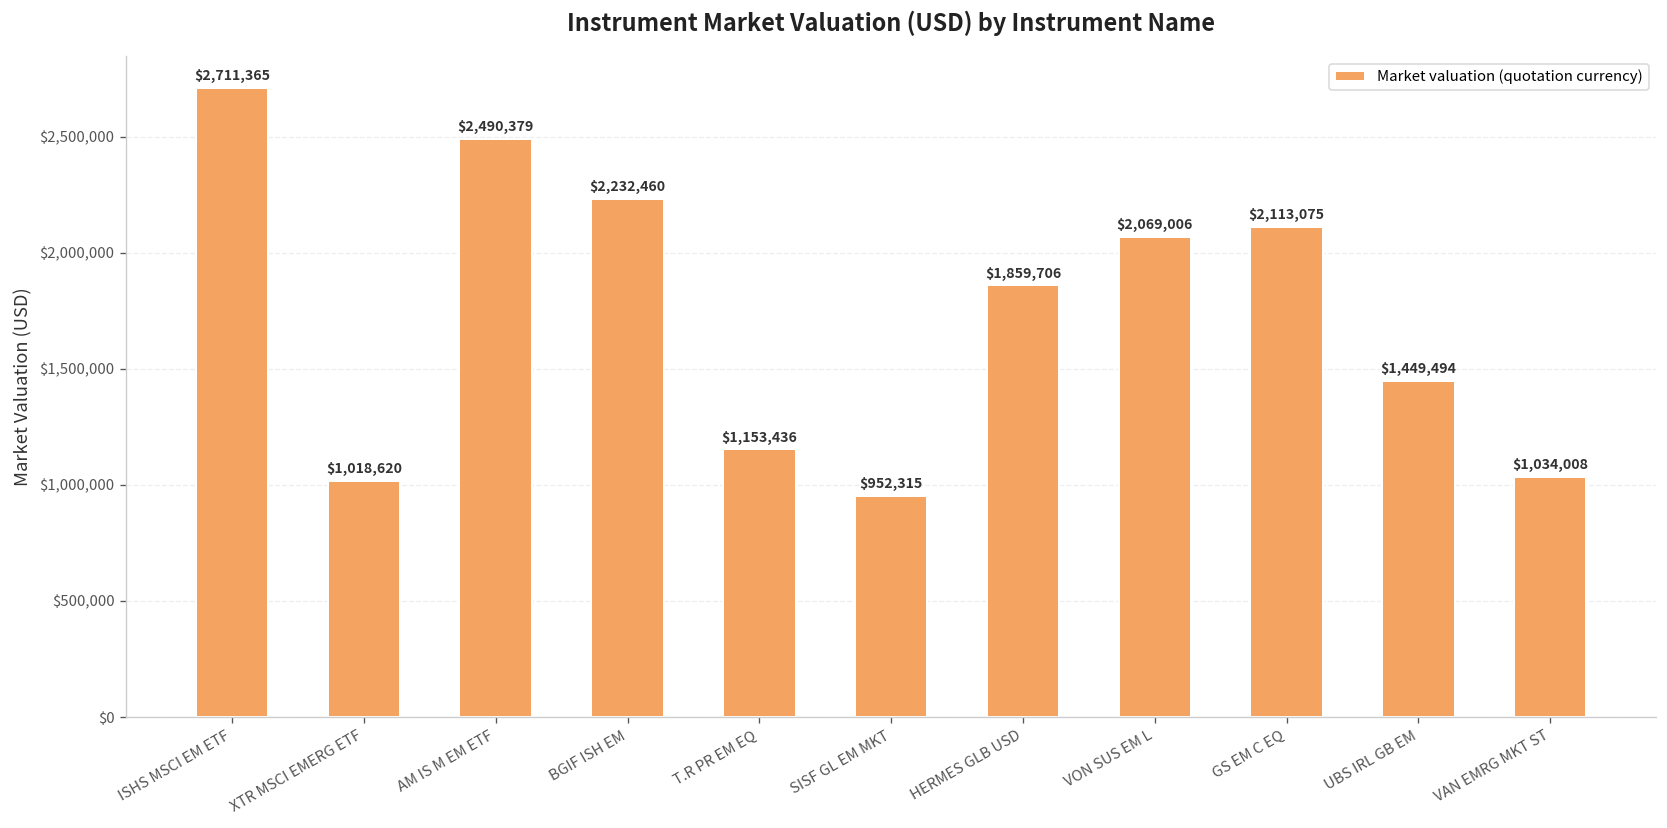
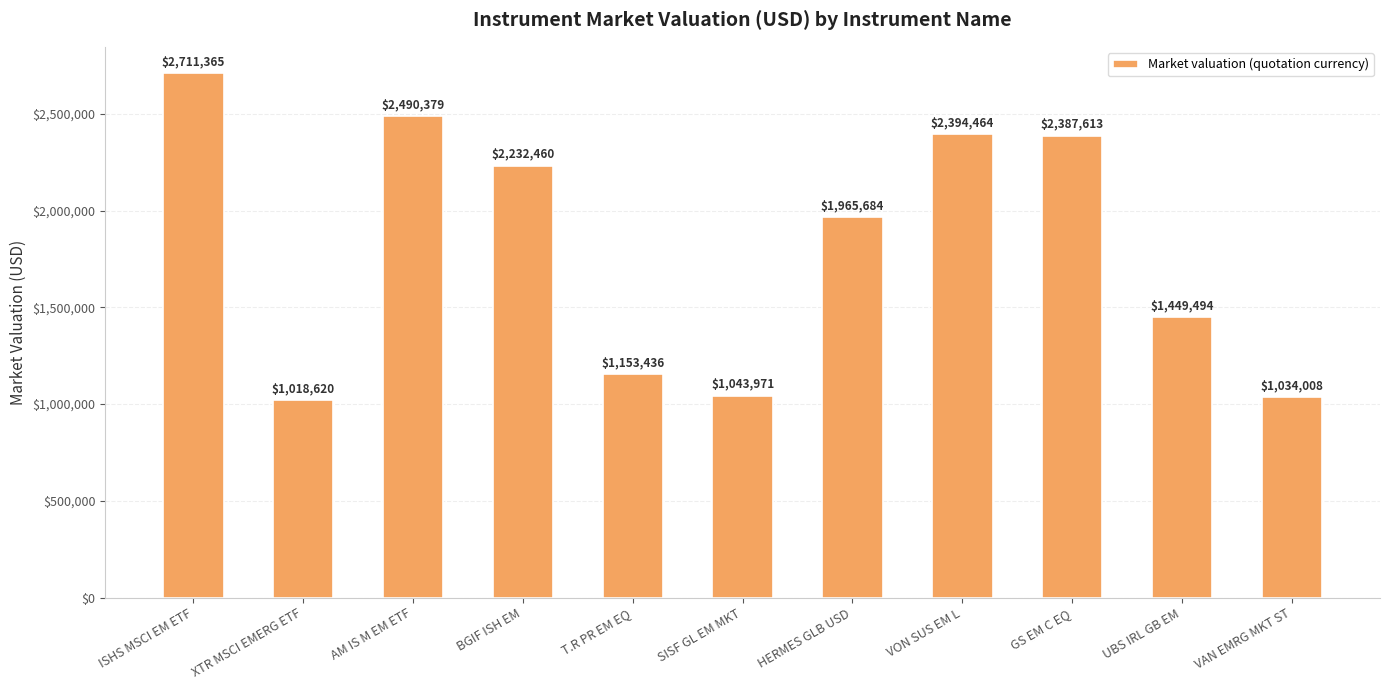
SISF GL EM MKT: $952,315 -> $1,043,971
HERMES GLB USD: $1,859,706 -> $1,965,684
VON SUS EM L: $2,069,006 -> $2,394,464
GS EM C EQ: $2,113,075 -> $2,387,613
